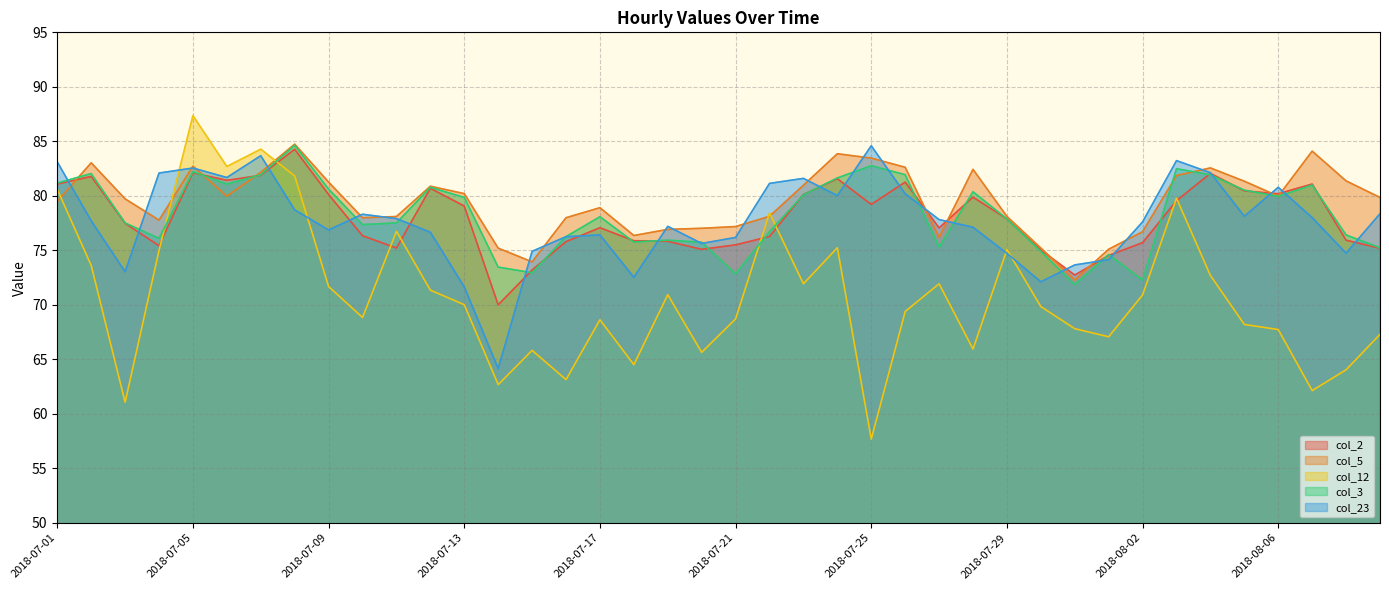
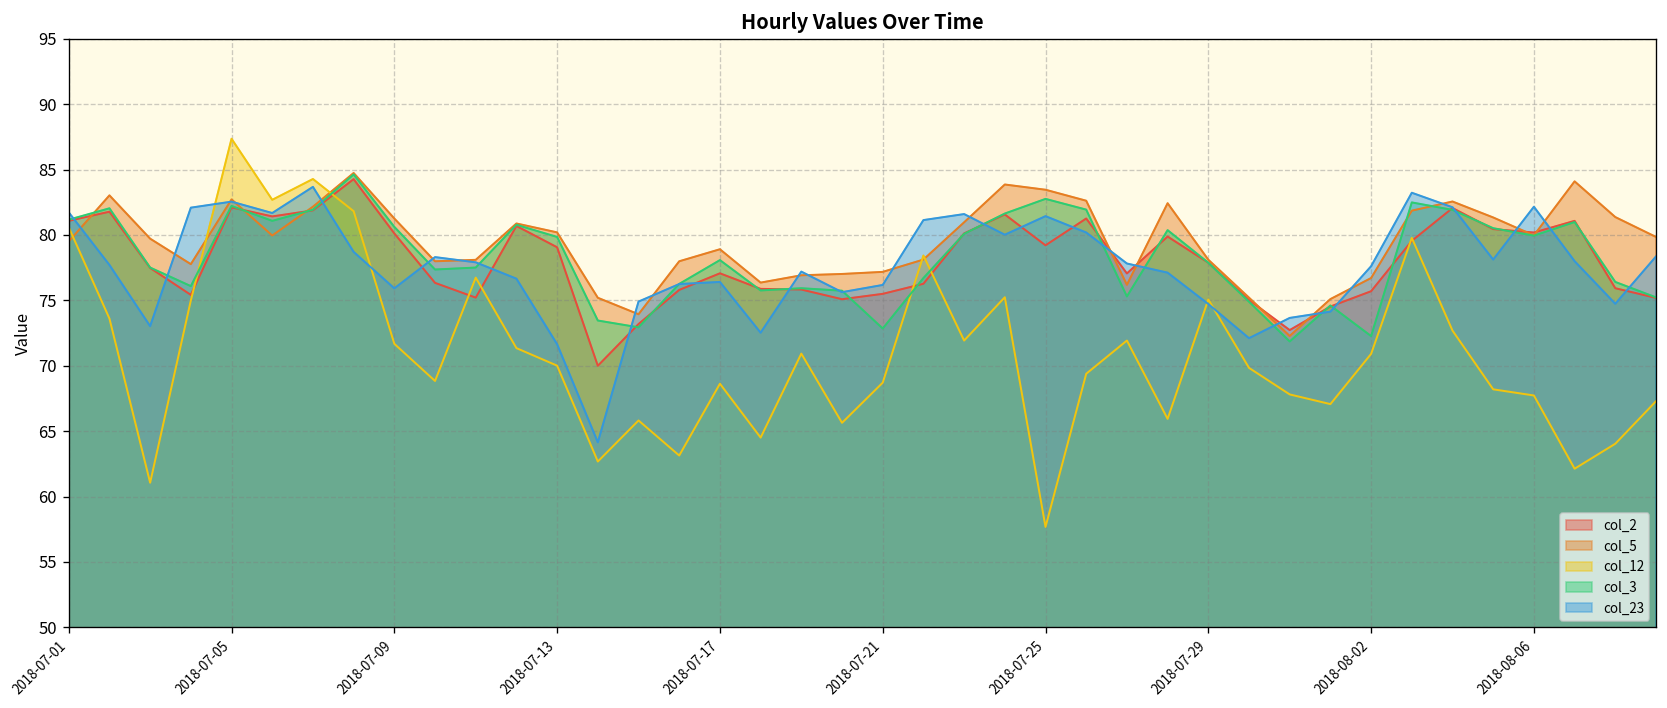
col_23, 2018-07-01: 83.1 -> 81.7
col_23, 2018-07-09: 76.9 -> 75.9
col_23, 2018-07-25: 84.6 -> 81.4
col_23, 2018-08-06: 80.8 -> 82.2
